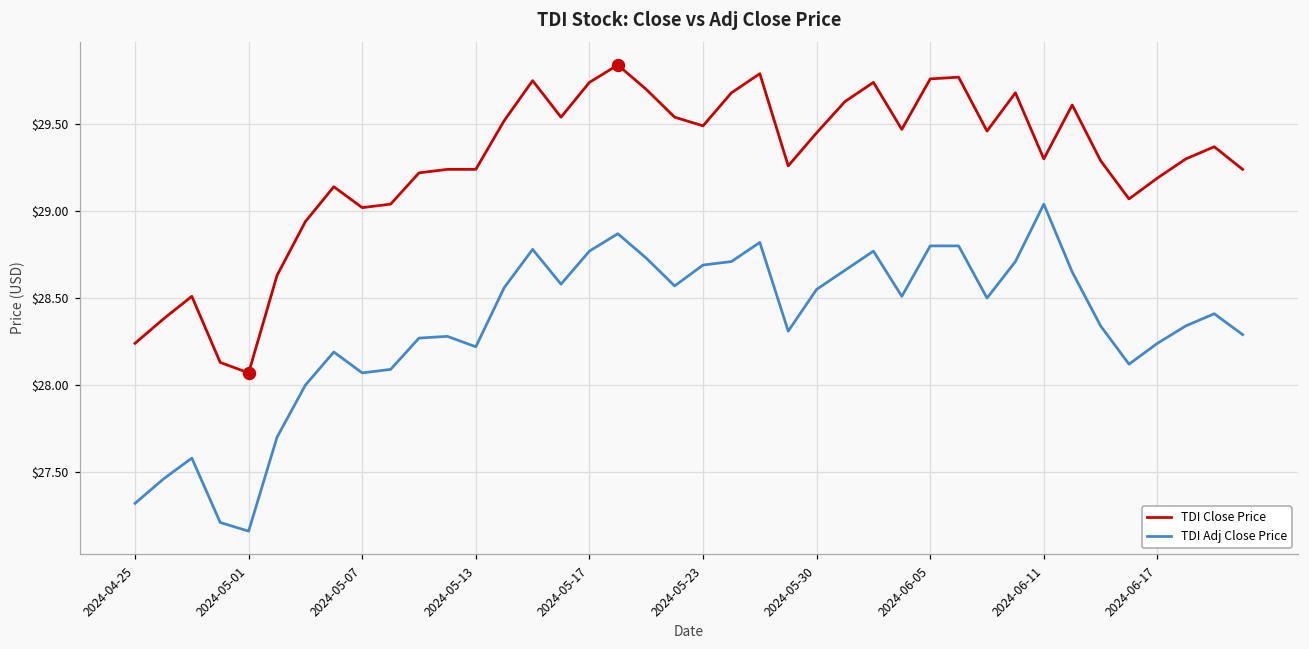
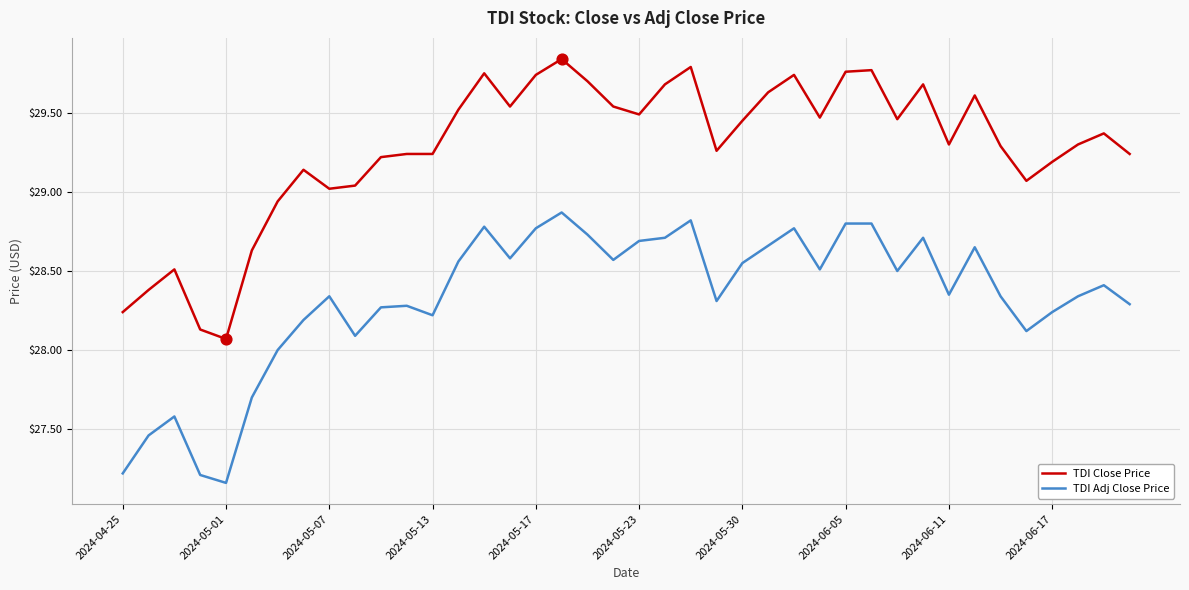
TDI Adj Close Price, 2024-04-25: $27.32 -> $27.22
TDI Adj Close Price, 2024-05-07: $28.07 -> $28.34
TDI Adj Close Price, 2024-06-11: $29.04 -> $28.35
